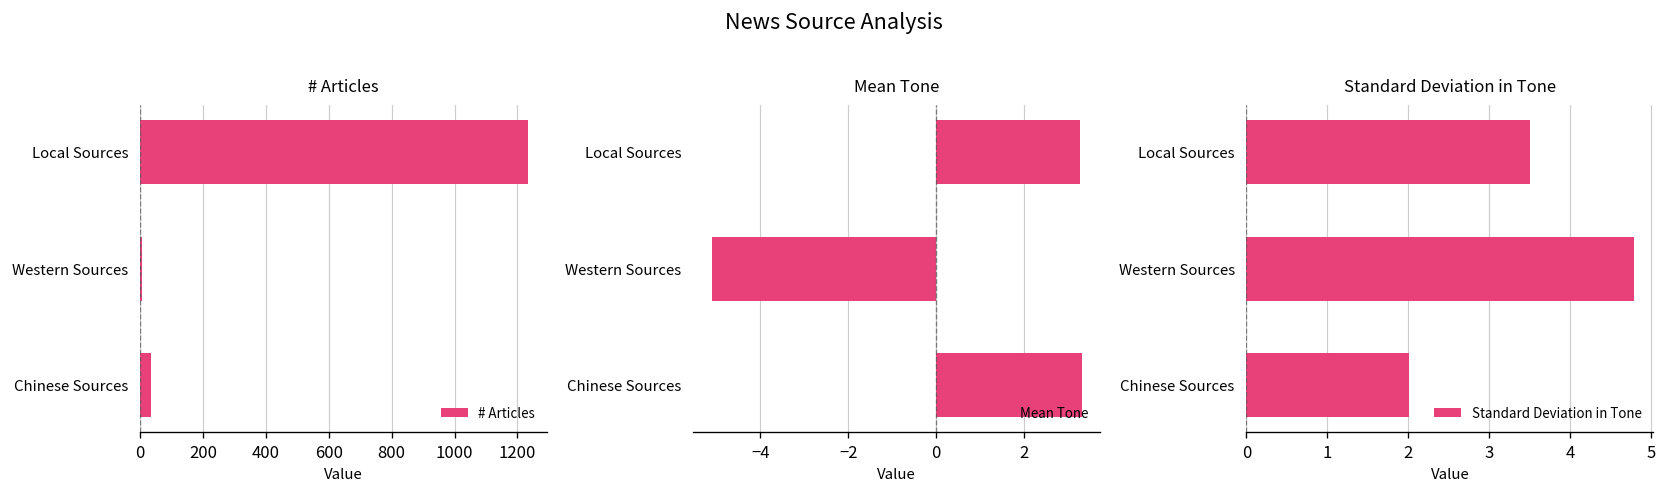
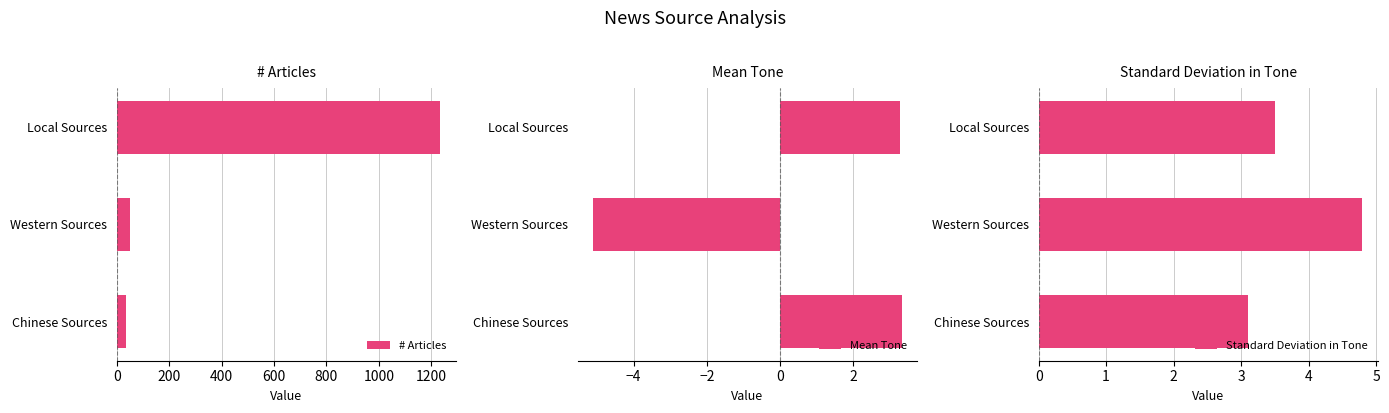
# Articles, Western Sources: 10 -> 50
Standard Deviation in Tone, Chinese Sources: 2.0 -> 3.1
